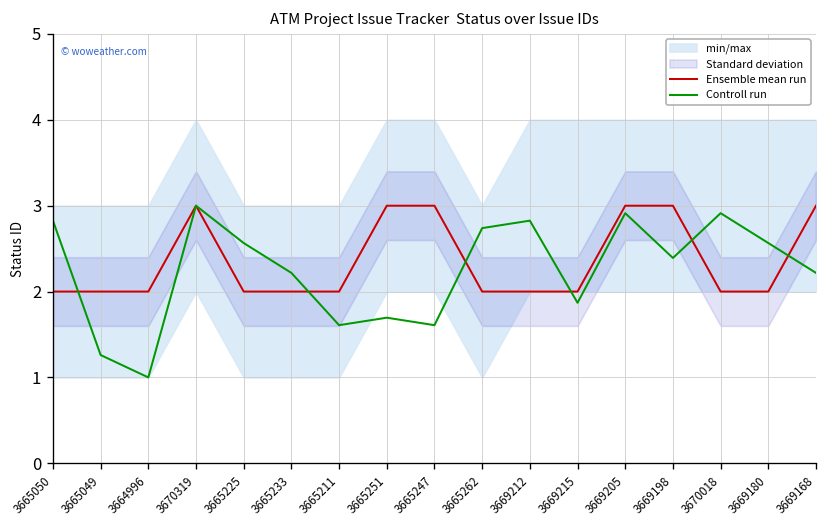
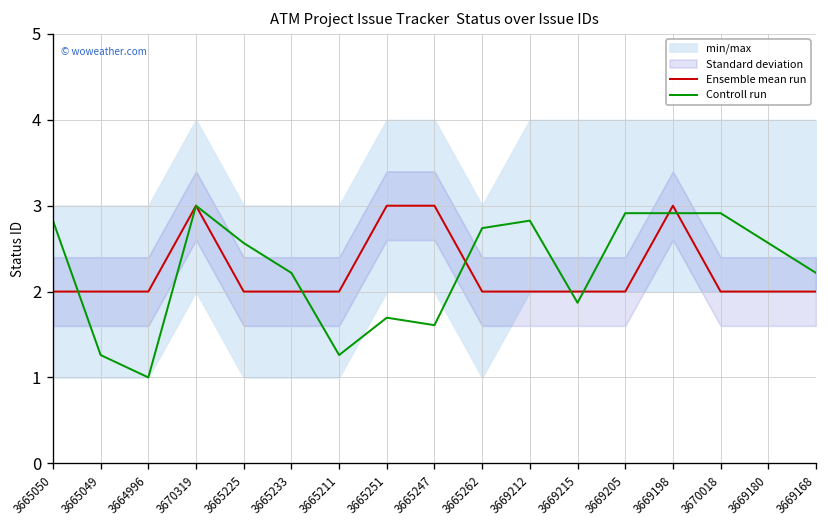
Controll run, 3665211: 1.6 -> 1.3
Ensemble mean run, 3669205: 3 -> 2
Controll run, 3669198: 2.4 -> 2.9
Ensemble mean run, 3669168: 3 -> 2
